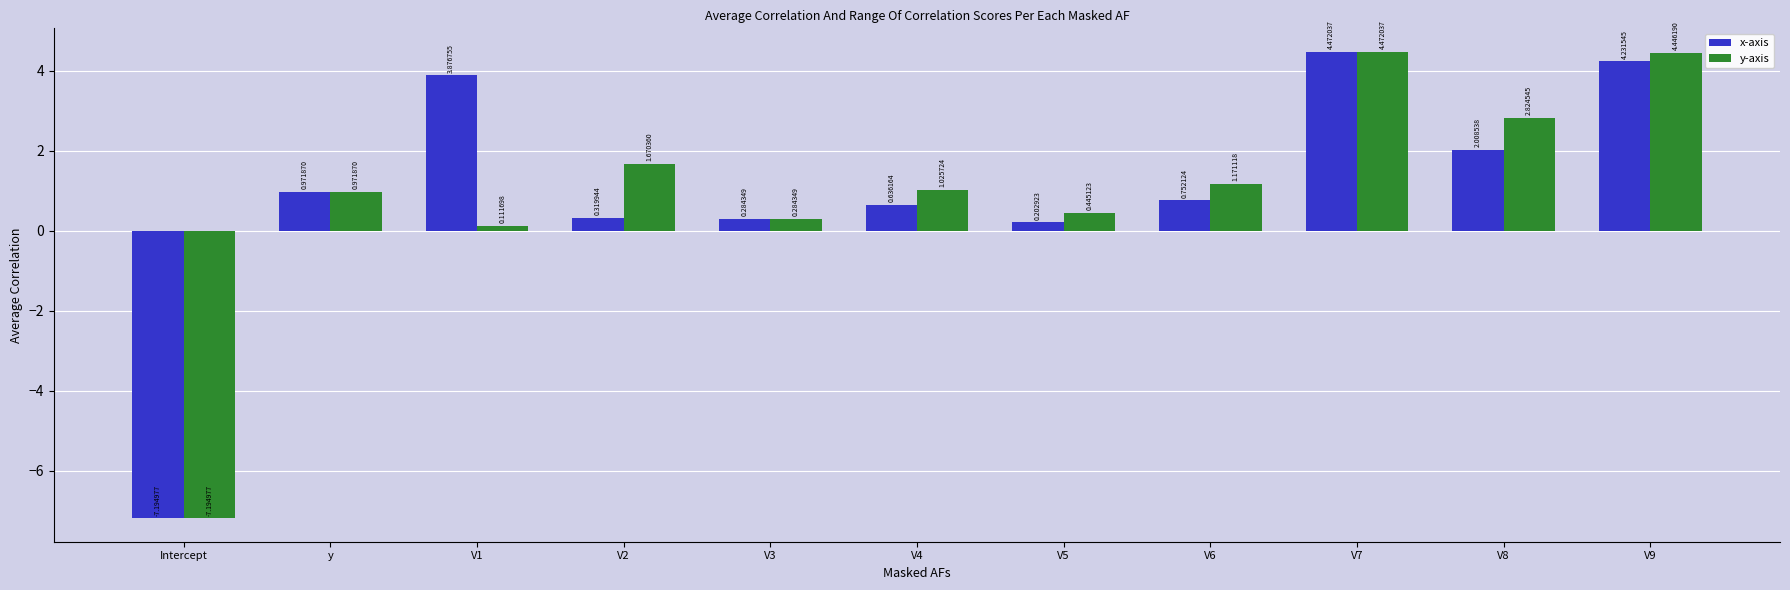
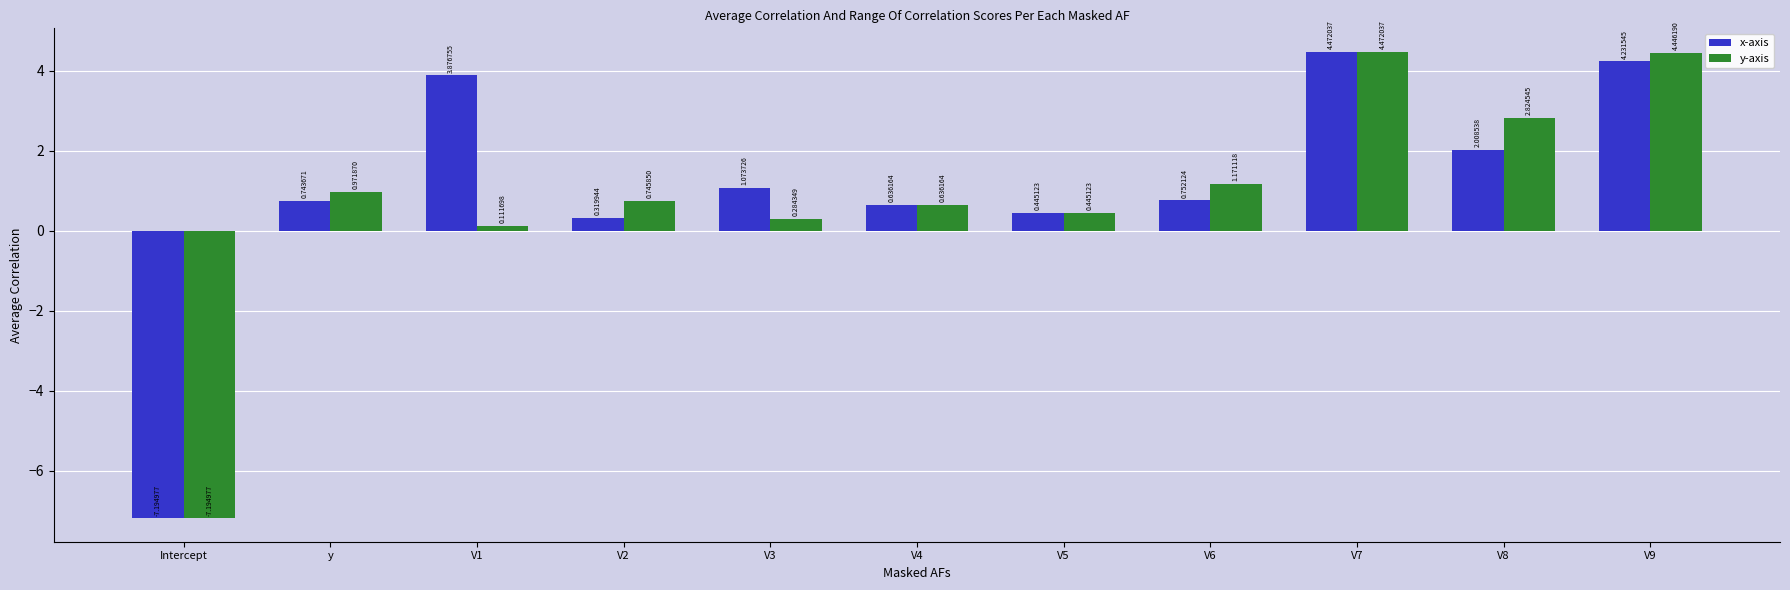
x-axis, y: 0.971870 -> 0.743671
y-axis, V2: 1.670360 -> 0.745850
x-axis, V3: 0.284349 -> 1.073726
y-axis, V4: 1.025724 -> 0.636164
x-axis, V5: 0.202923 -> 0.445123
